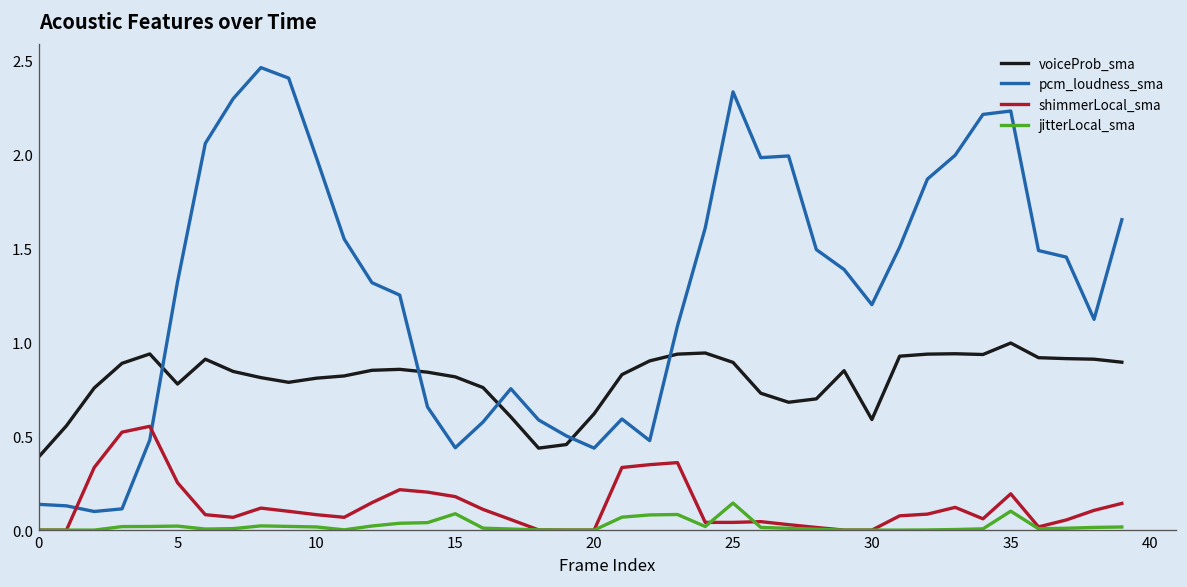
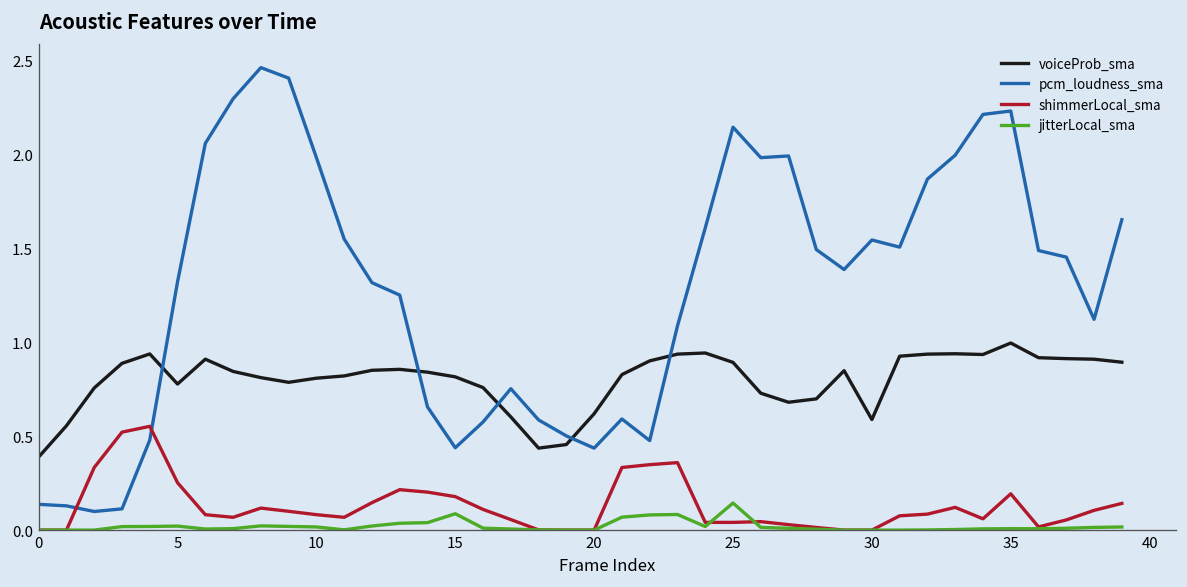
pcm_loudness_sma, 25: 2.33 -> 2.14
pcm_loudness_sma, 30: 1.20 -> 1.54
jitterLocal_sma, 35: 0.10 -> 0.01
